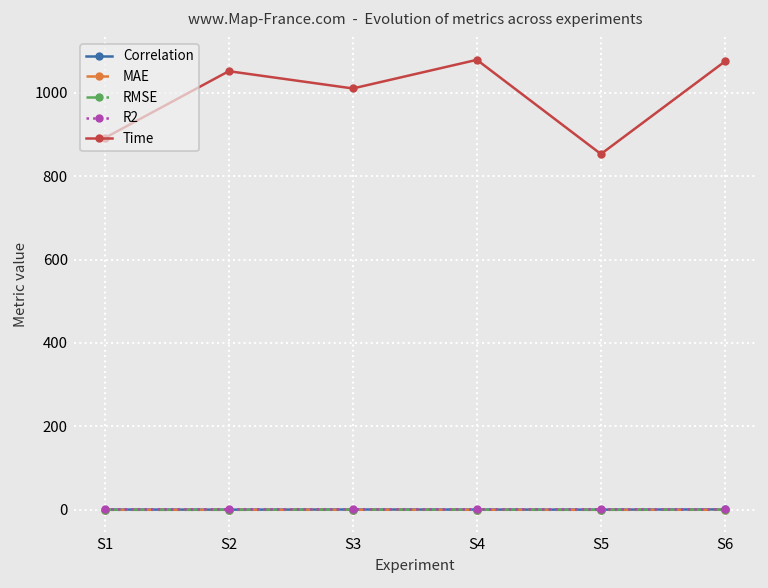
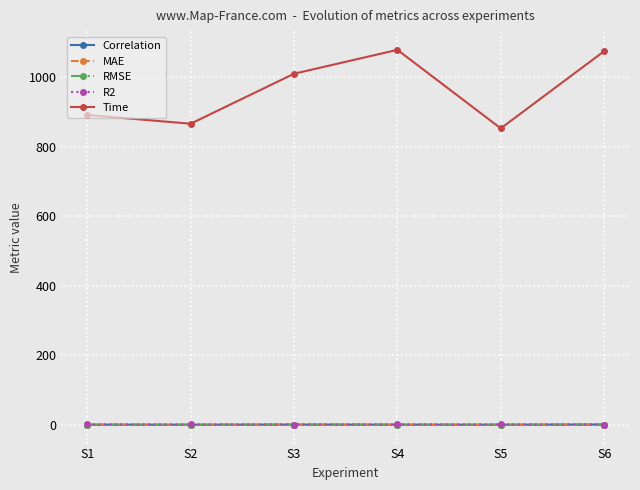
Time, S2: 1050 -> 870
